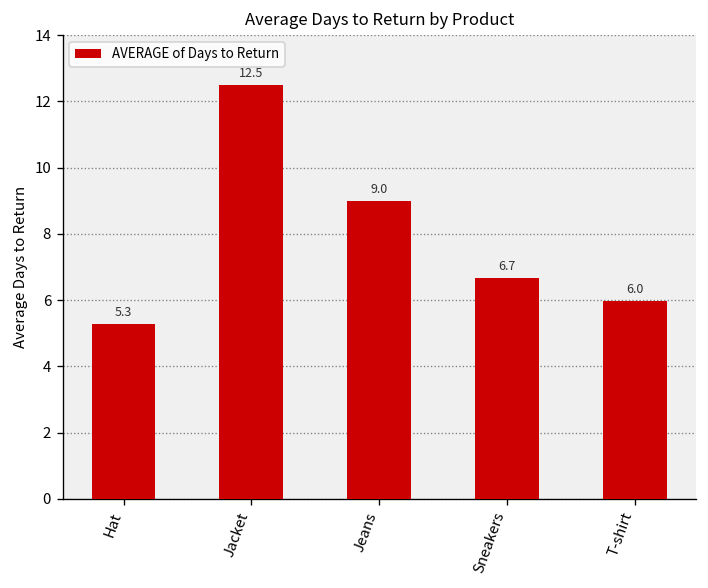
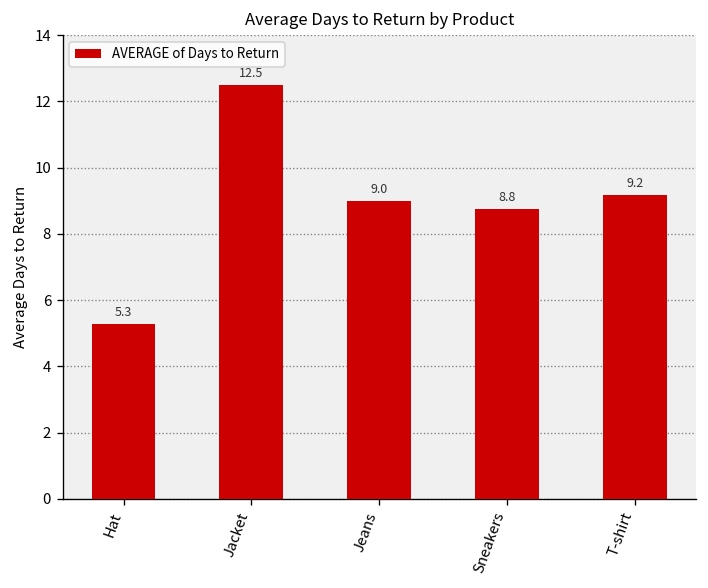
Sneakers: 6.7 -> 8.8
T-shirt: 6.0 -> 9.2
